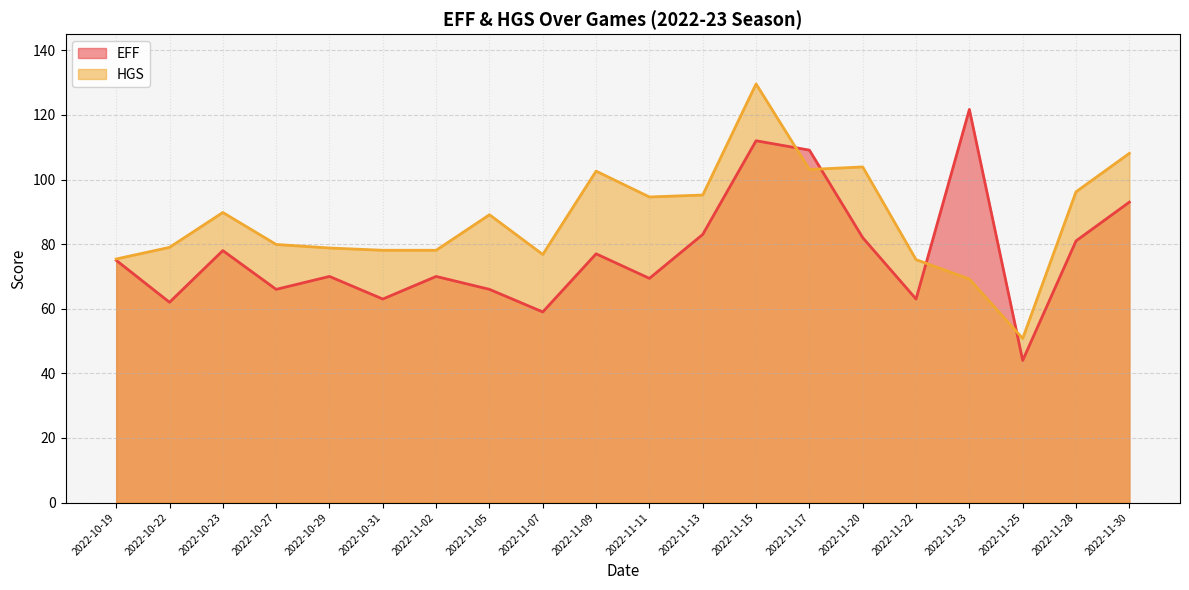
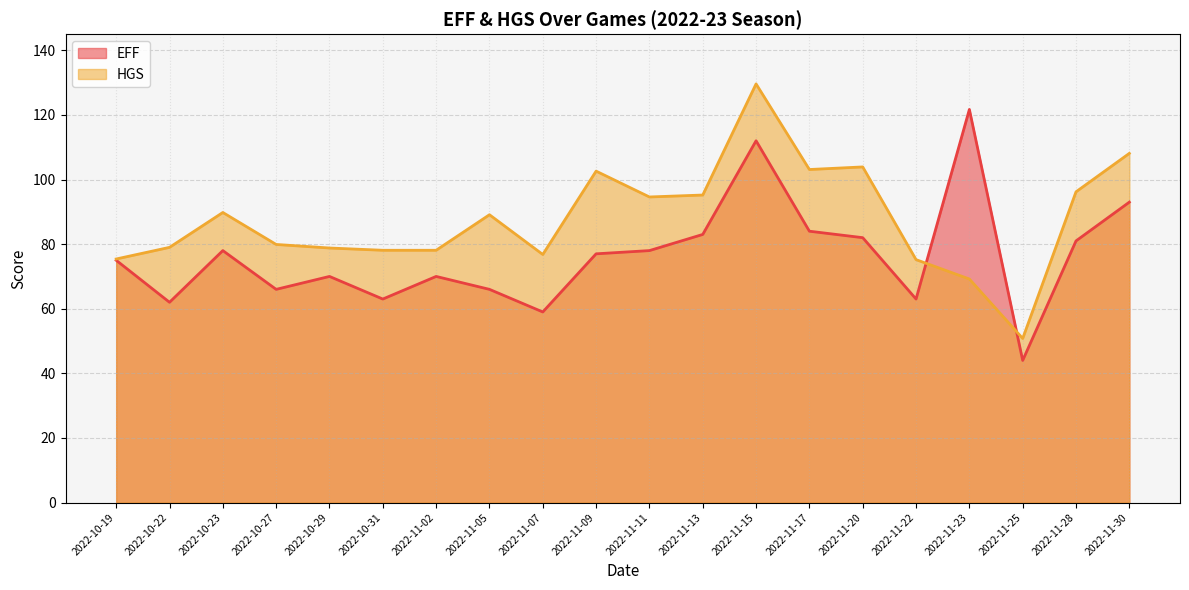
EFF, 2022-11-11: 69 -> 78
EFF, 2022-11-17: 109 -> 84
